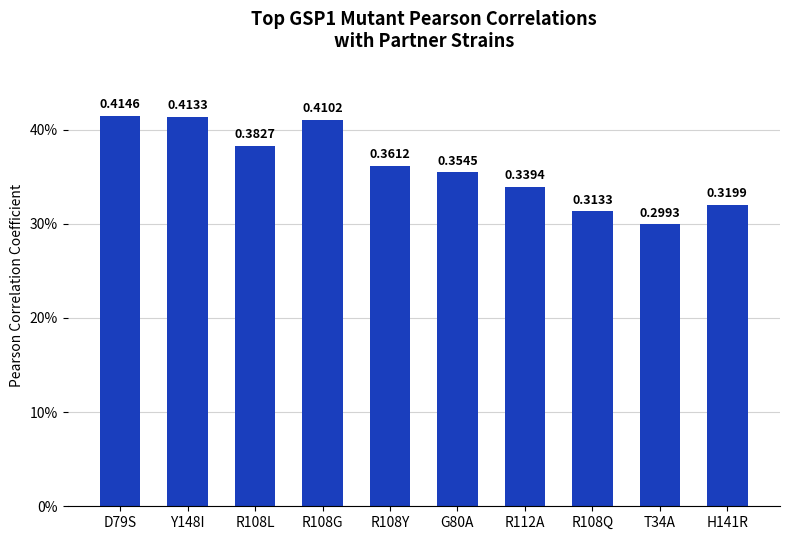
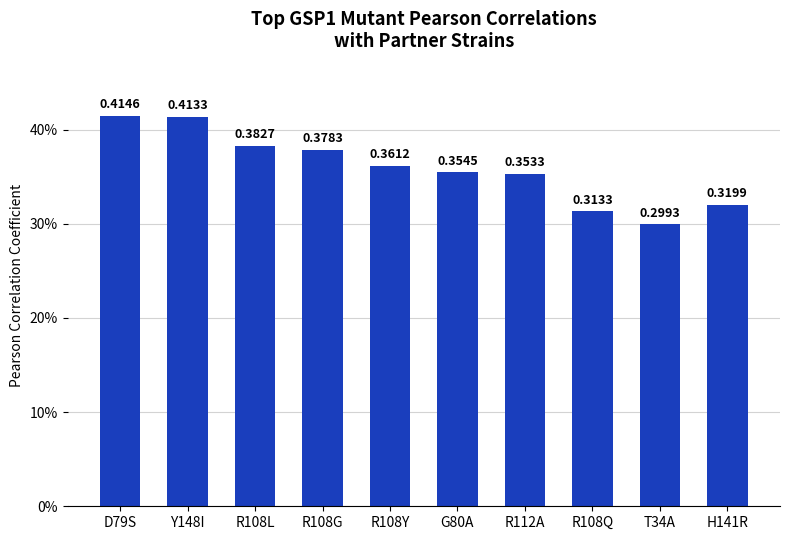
R108G: 0.4102 -> 0.3783
R112A: 0.3394 -> 0.3533
